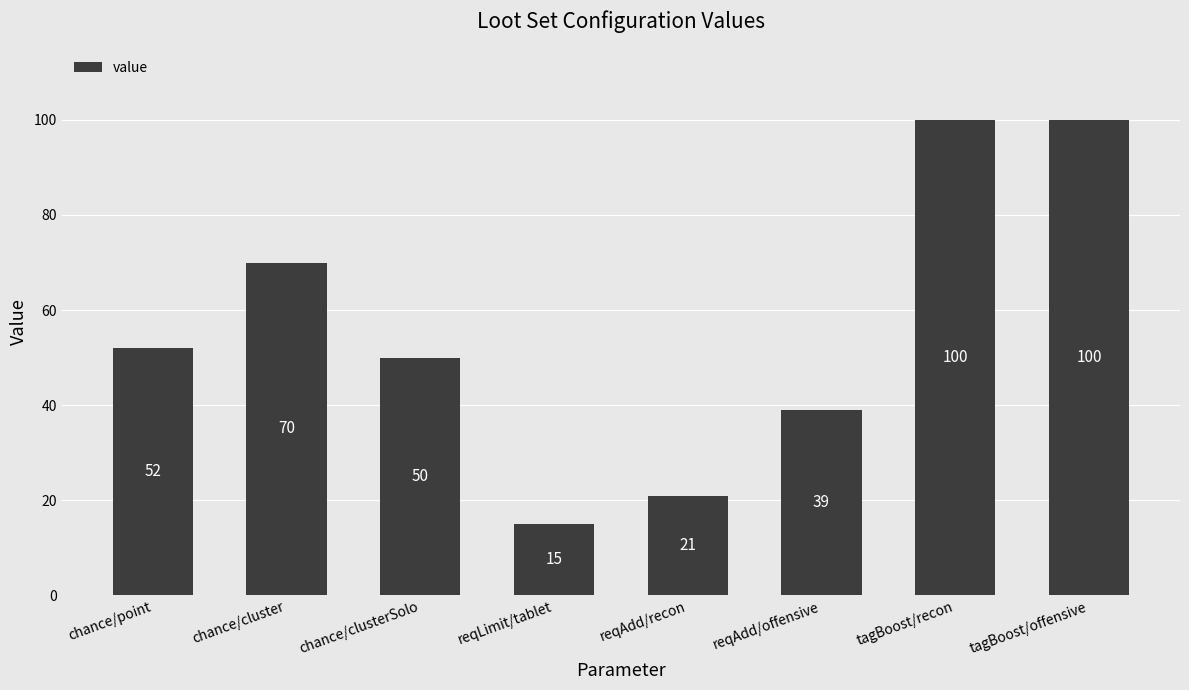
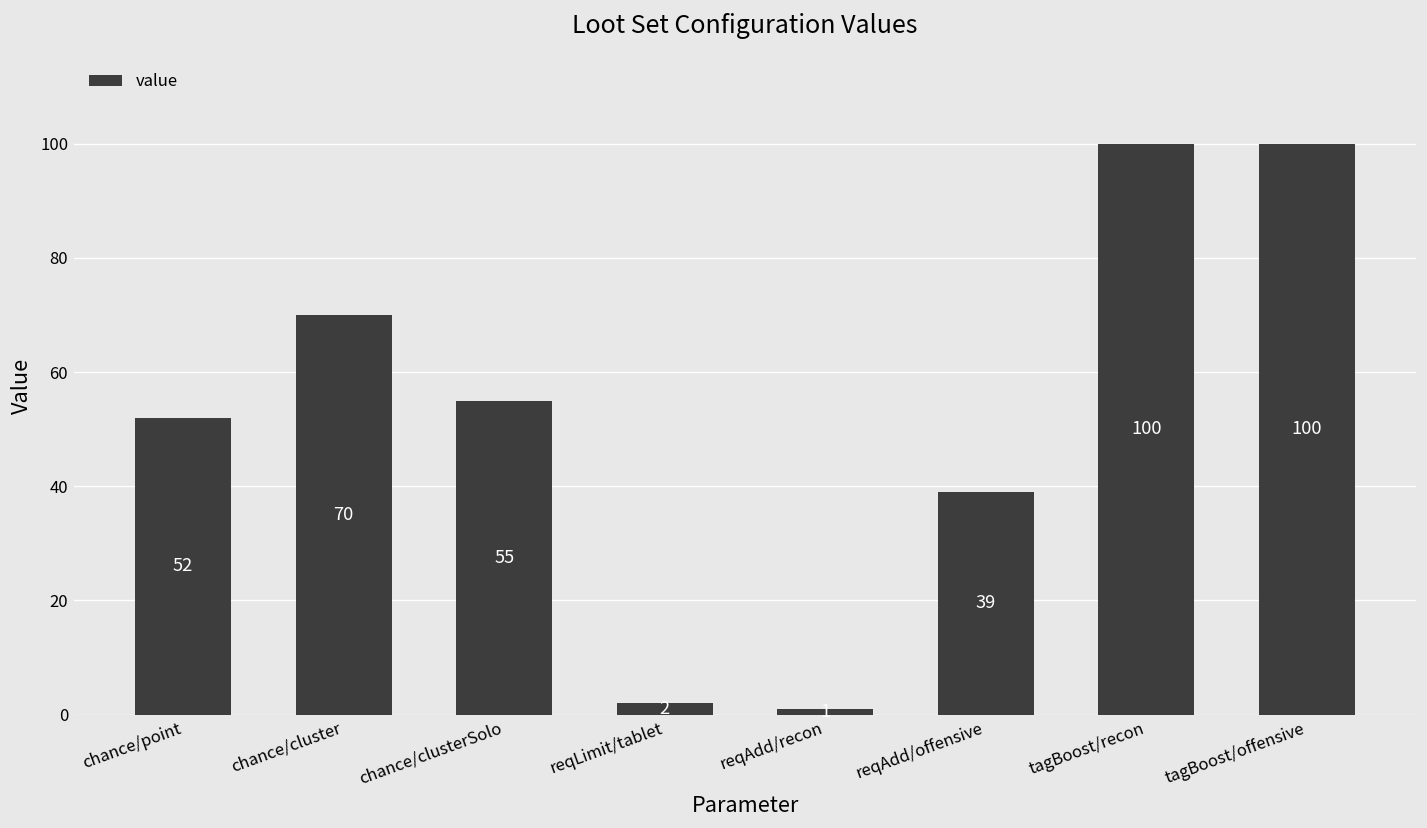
chance/clusterSolo: 50 -> 55
reqLimit/tablet: 15 -> 2
reqAdd/recon: 21 -> 1
